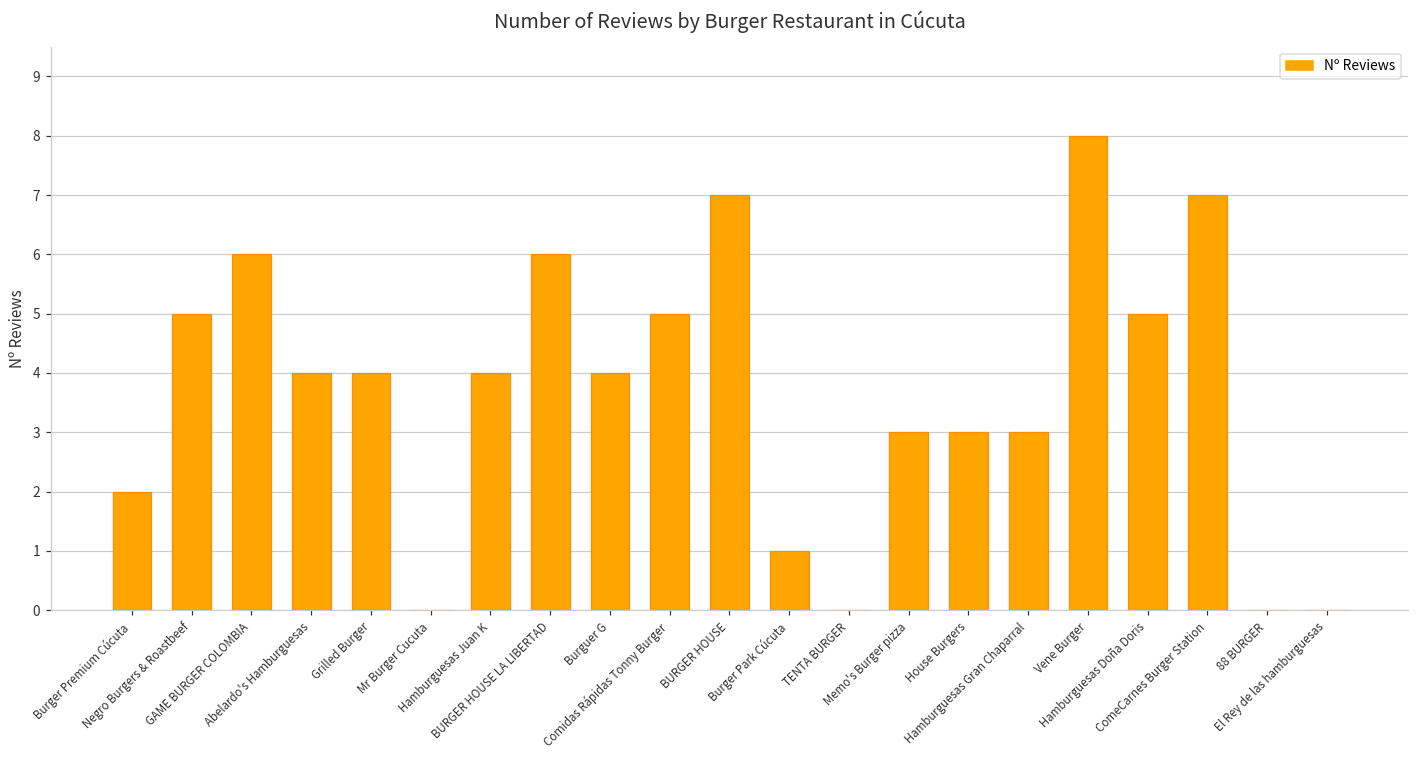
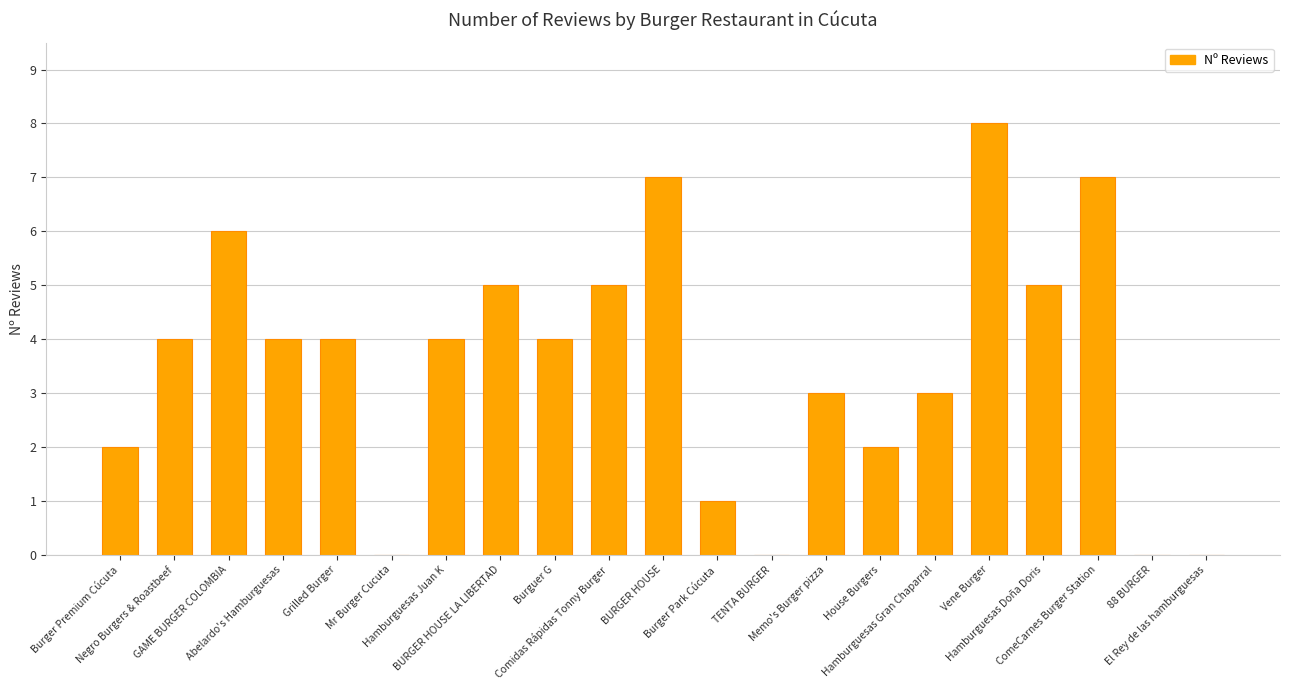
Negro Burgers & Roastbeef: 5 -> 4
BURGER HOUSE LA LIBERTAD: 6 -> 5
House Burgers: 3 -> 2
